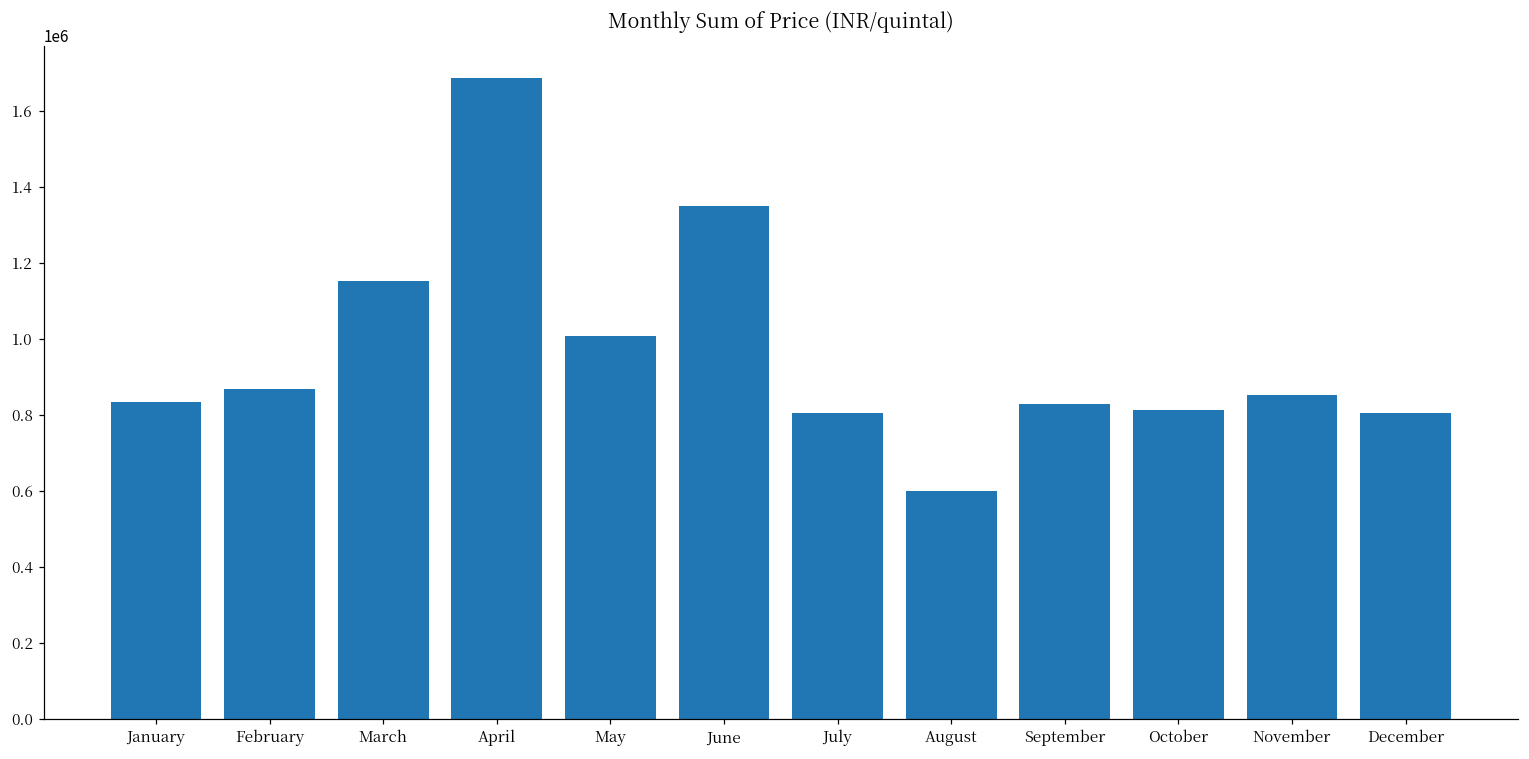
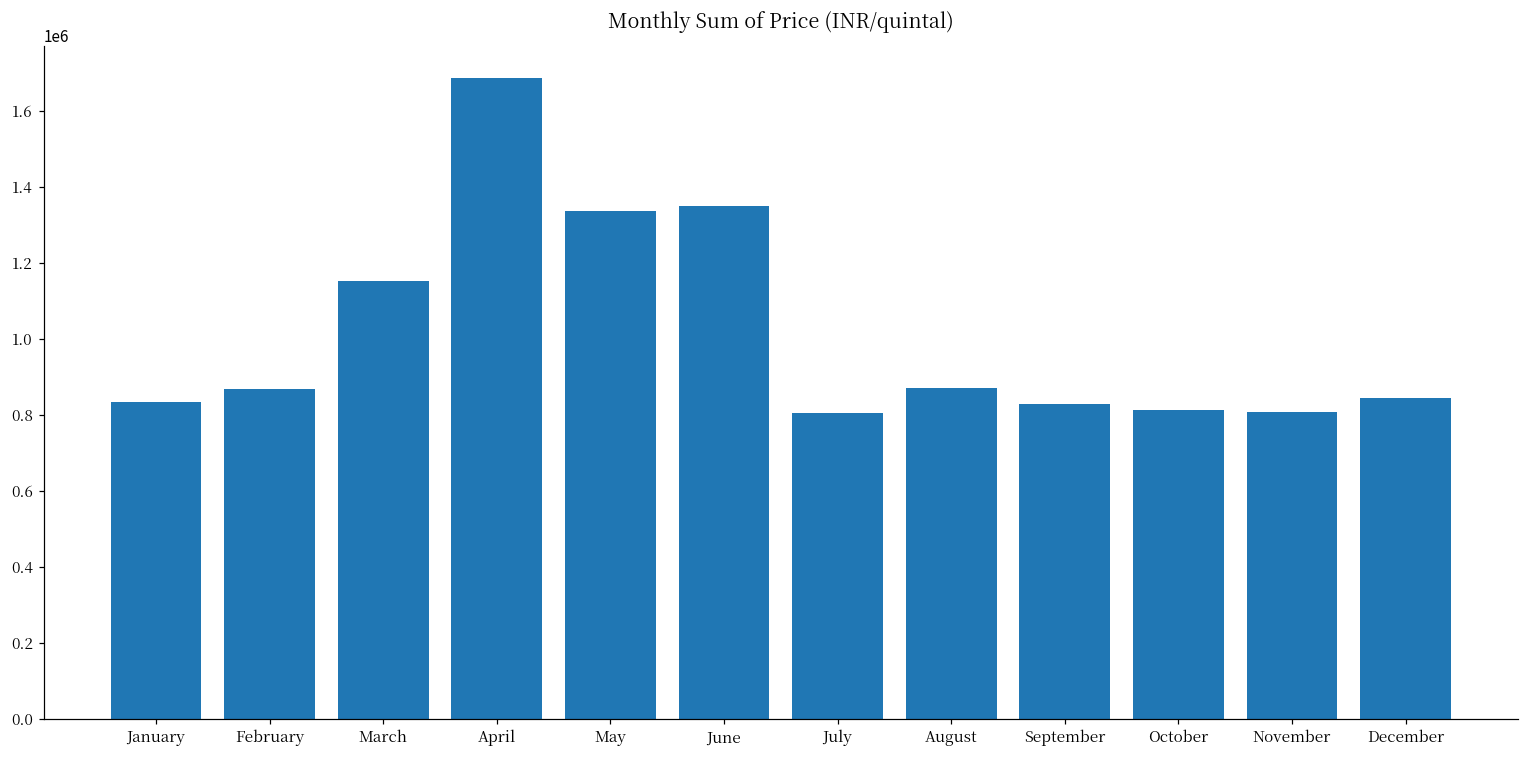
May: 1010000 -> 1340000
August: 600000 -> 870000
November: 850000 -> 810000
December: 810000 -> 840000
